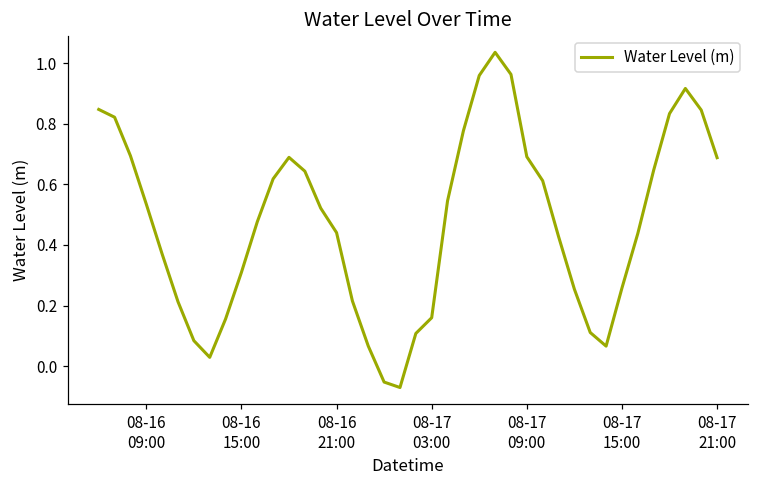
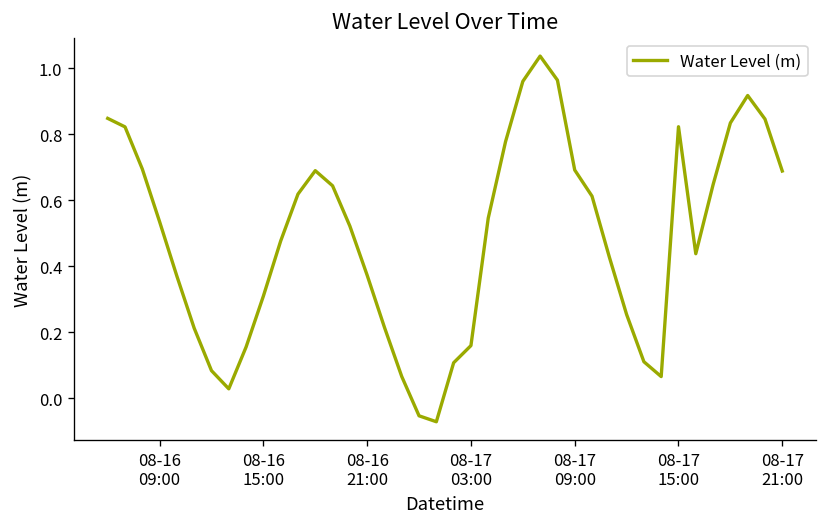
08-16 21:00: 0.44 -> 0.37
08-17 15:00: 0.26 -> 0.82
